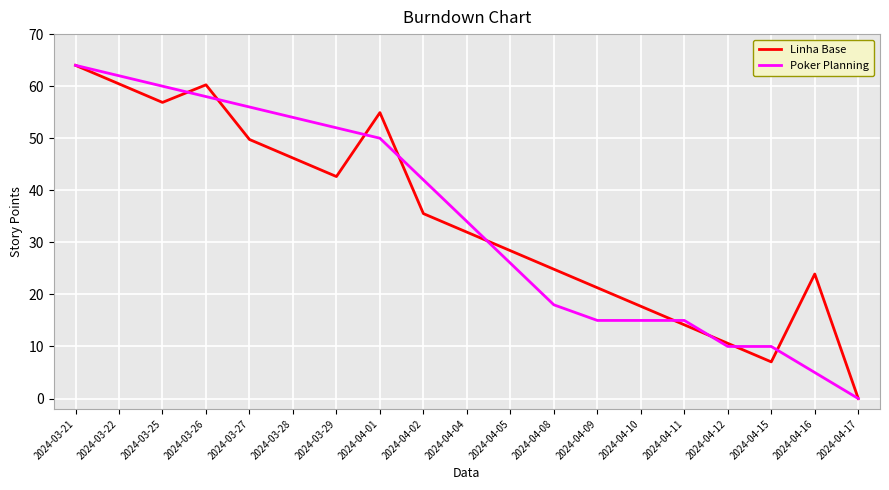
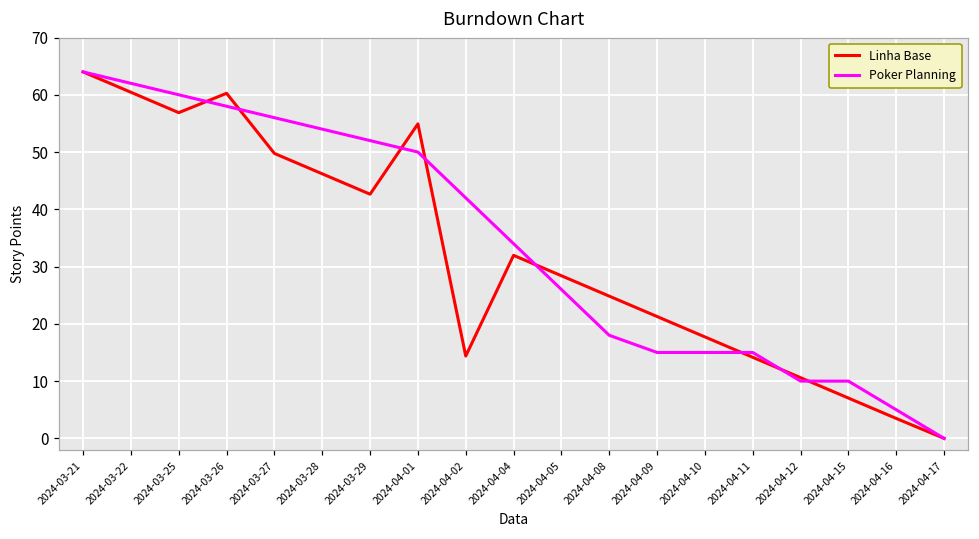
Linha Base, 2024-04-02: 36 -> 14
Linha Base, 2024-04-16: 24 -> 3
